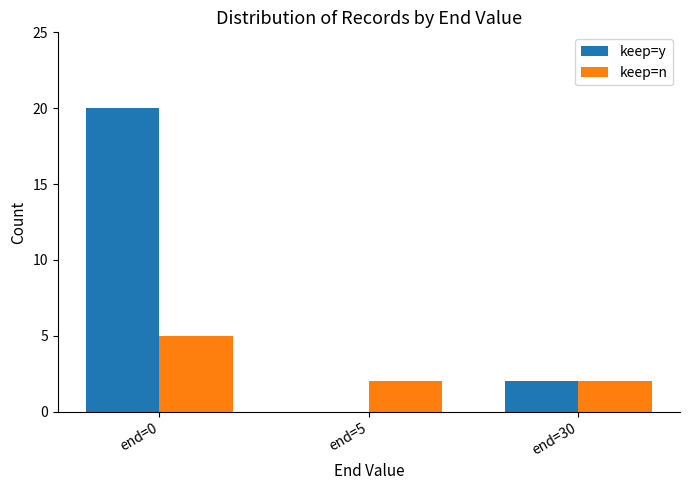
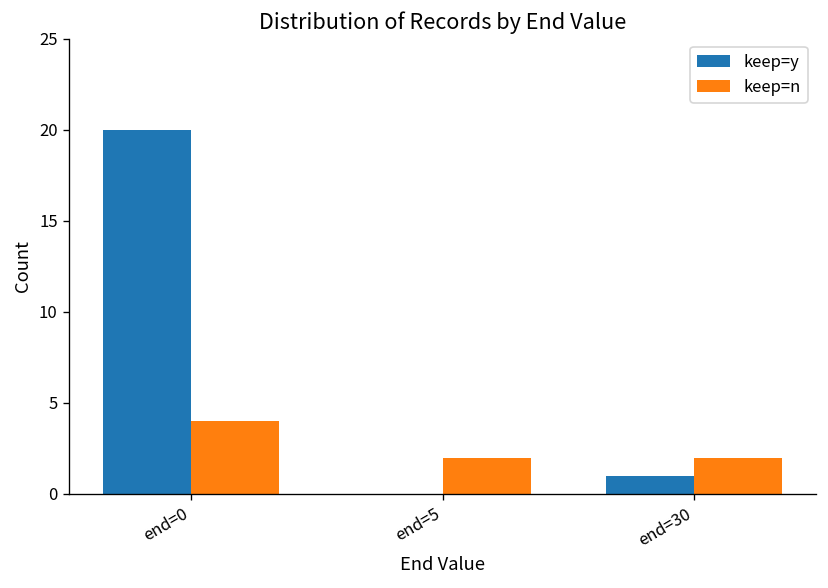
keep=n, end=0: 5 -> 4
keep=y, end=30: 2 -> 1
